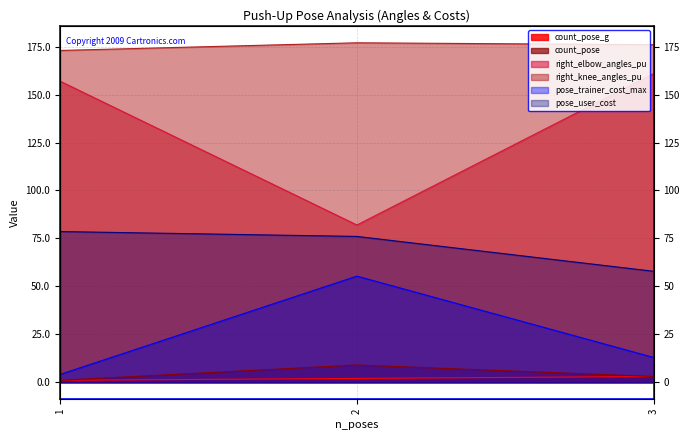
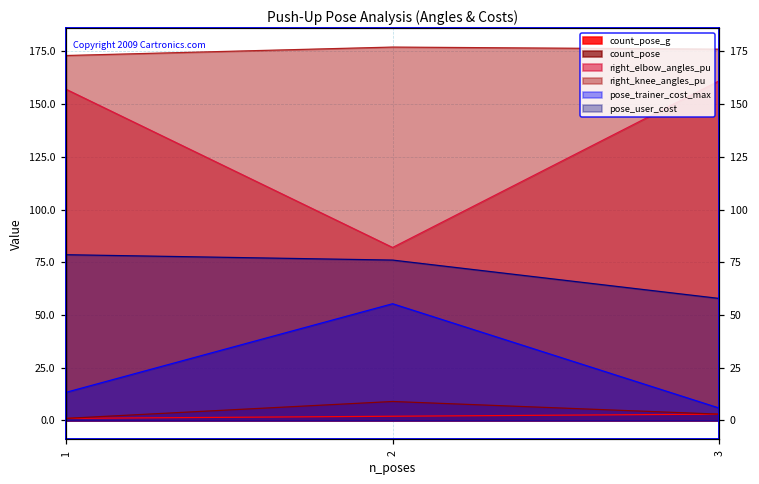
pose_trainer_cost_max, 1: 4 -> 13
pose_trainer_cost_max, 3: 13 -> 6
